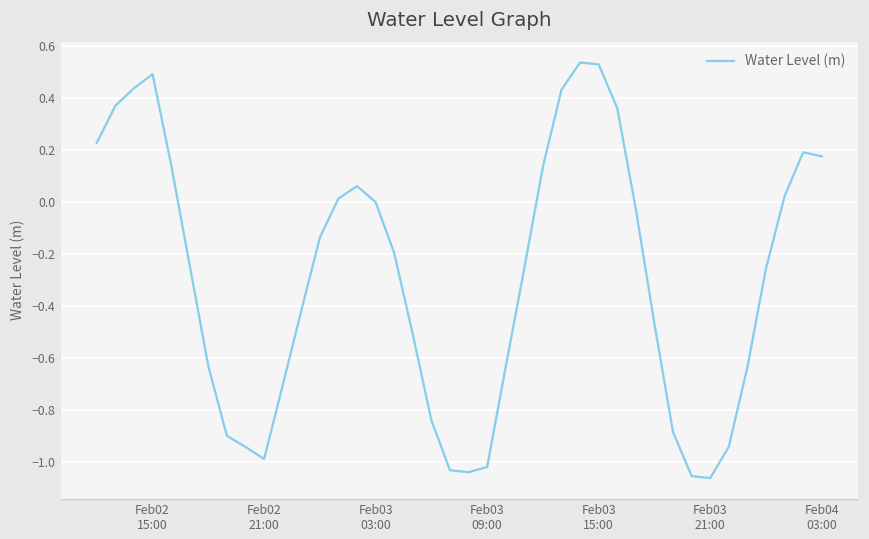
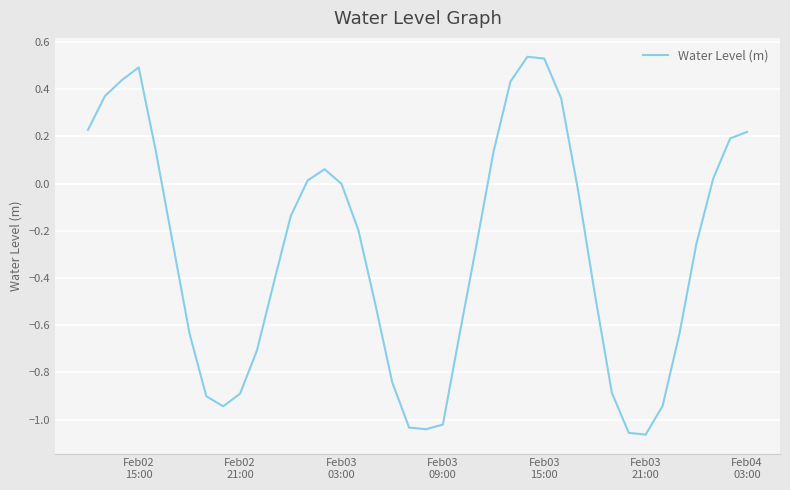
Feb02 21:00: -0.99 -> -0.89
Feb04 03:00: 0.18 -> 0.22
